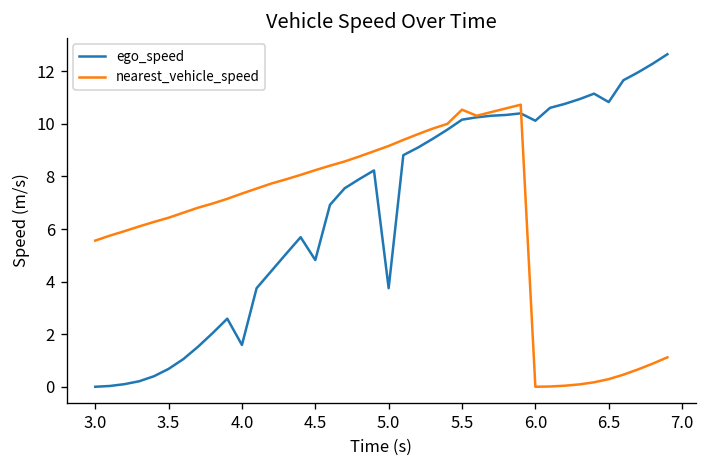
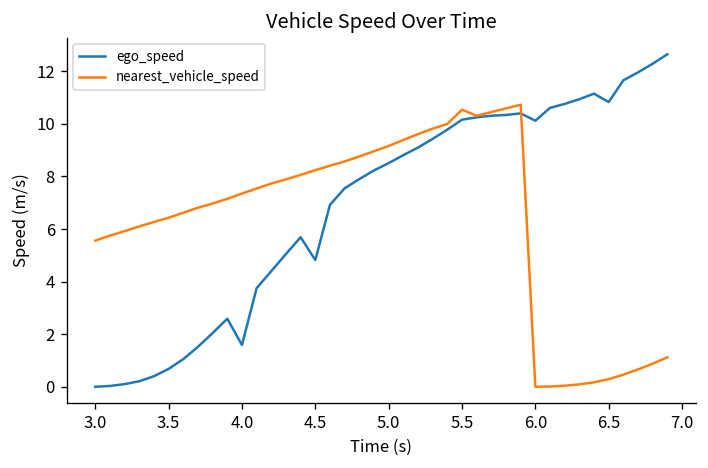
ego_speed, 5.0: 3.8 -> 8.5
